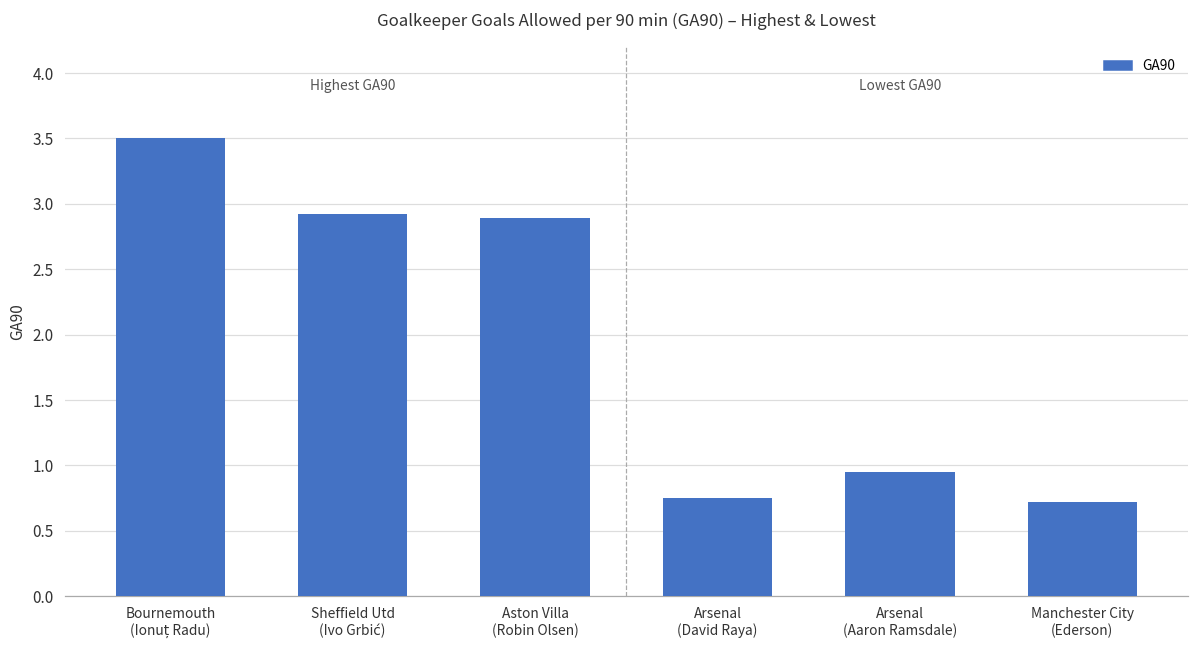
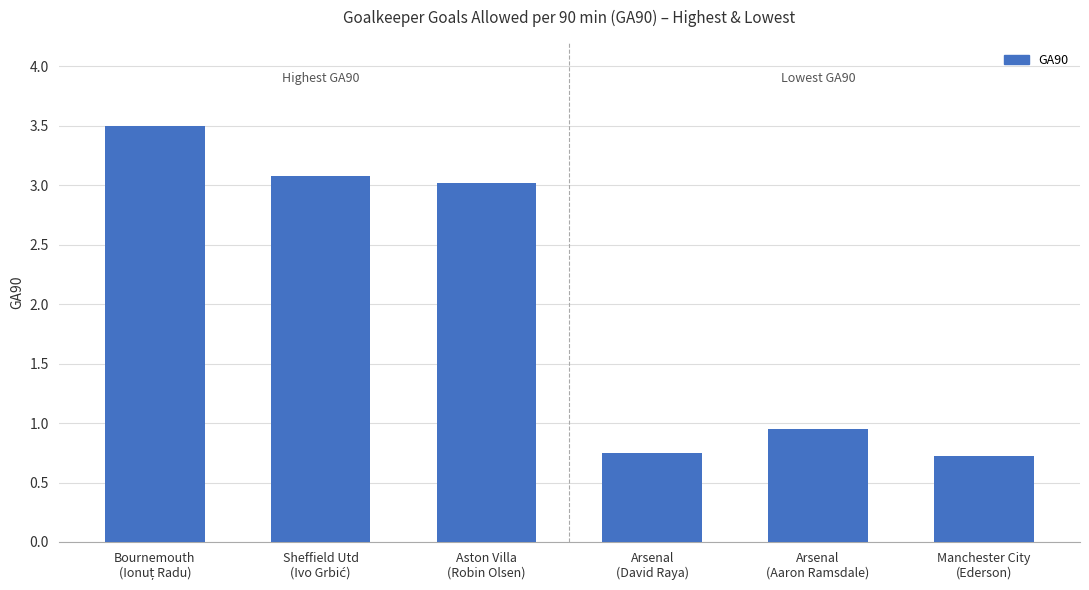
Sheffield Utd (Ivo Grbić): 2.92 -> 3.08
Aston Villa (Robin Olsen): 2.89 -> 3.02
